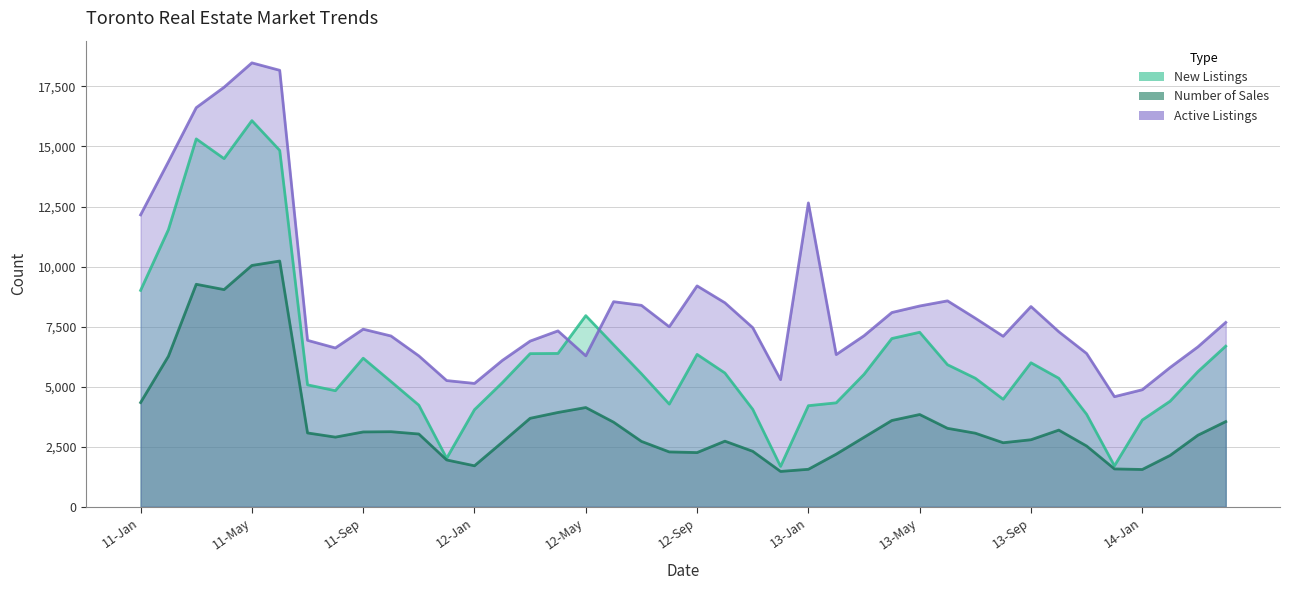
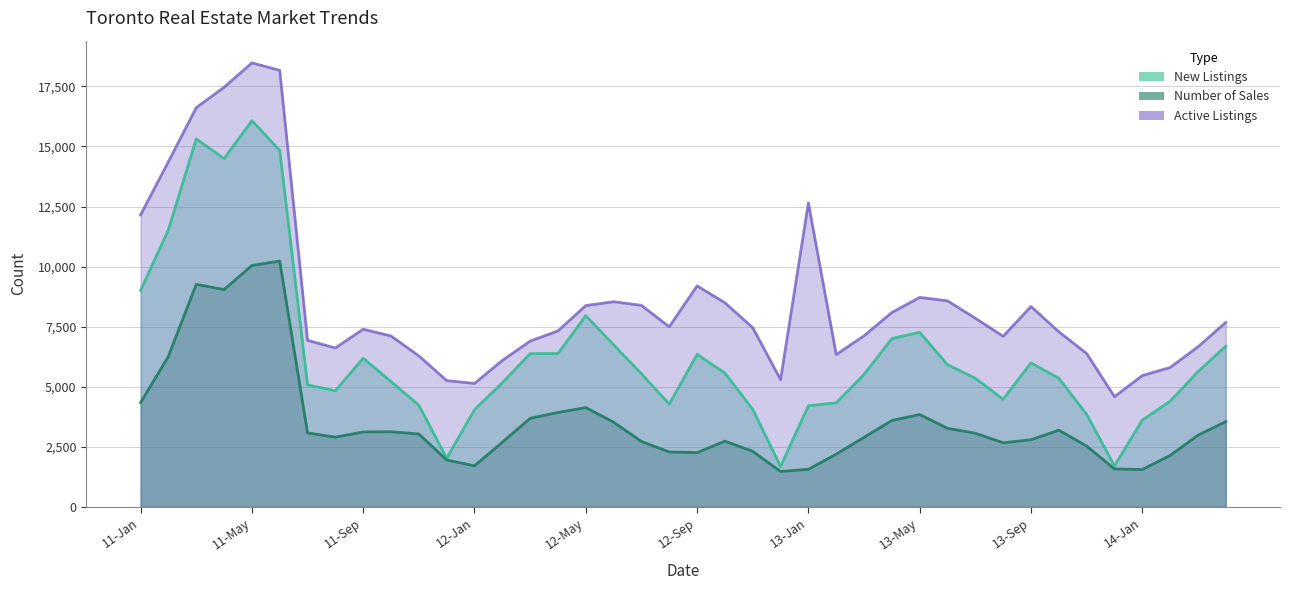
Active Listings, 12-May: 6,300 -> 8,400
Active Listings, 13-May: 8,400 -> 8,700
Active Listings, 14-Jan: 4,900 -> 5,500
